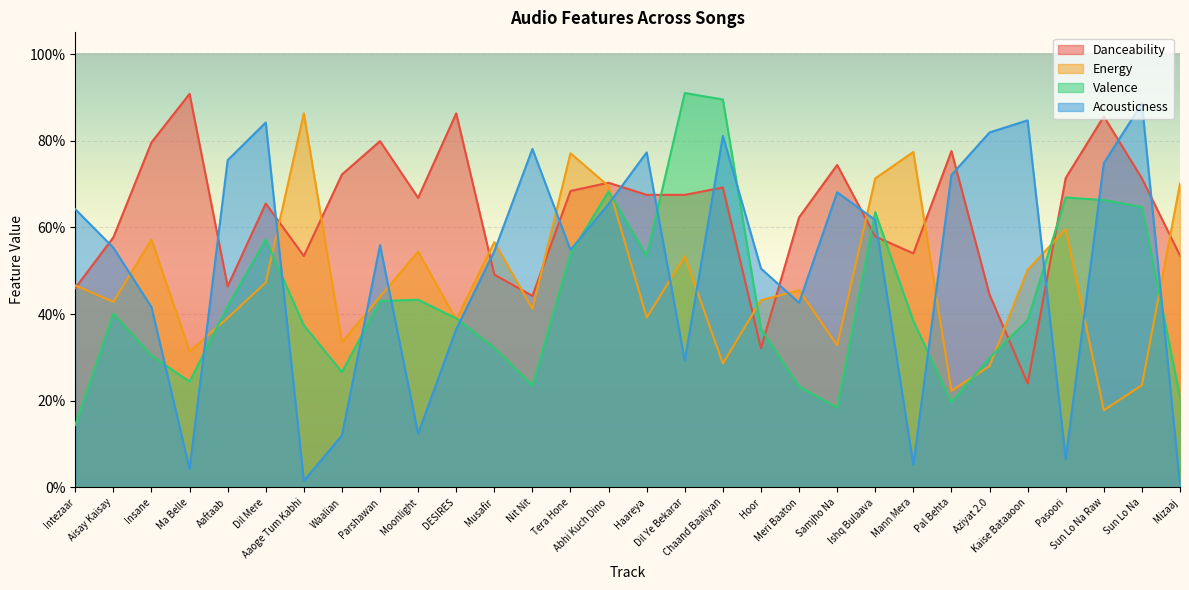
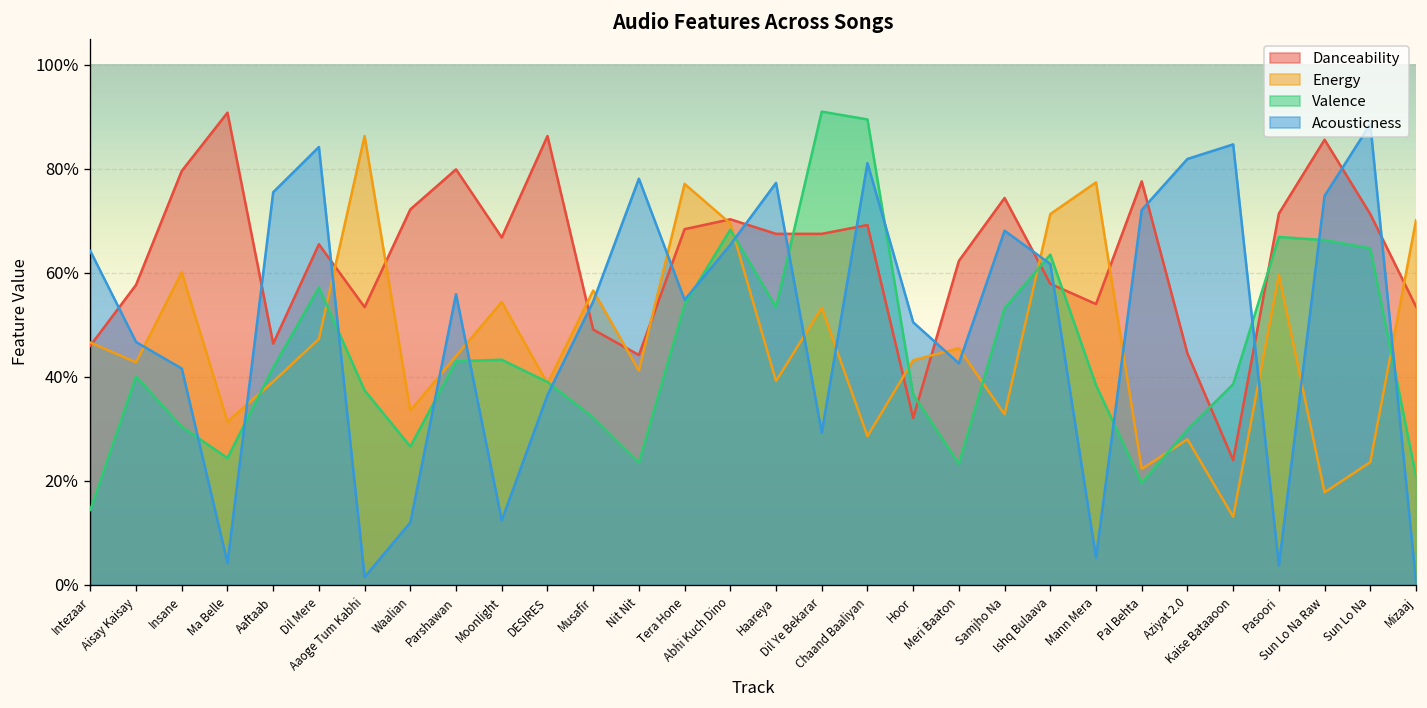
Acousticness, Aisay Kaisay: 55% -> 47%
Energy, Insane: 57% -> 60%
Valence, Samjho Na: 18% -> 53%
Energy, Kaise Bataaoon: 50% -> 13%
Acousticness, Pasoori: 7% -> 4%
